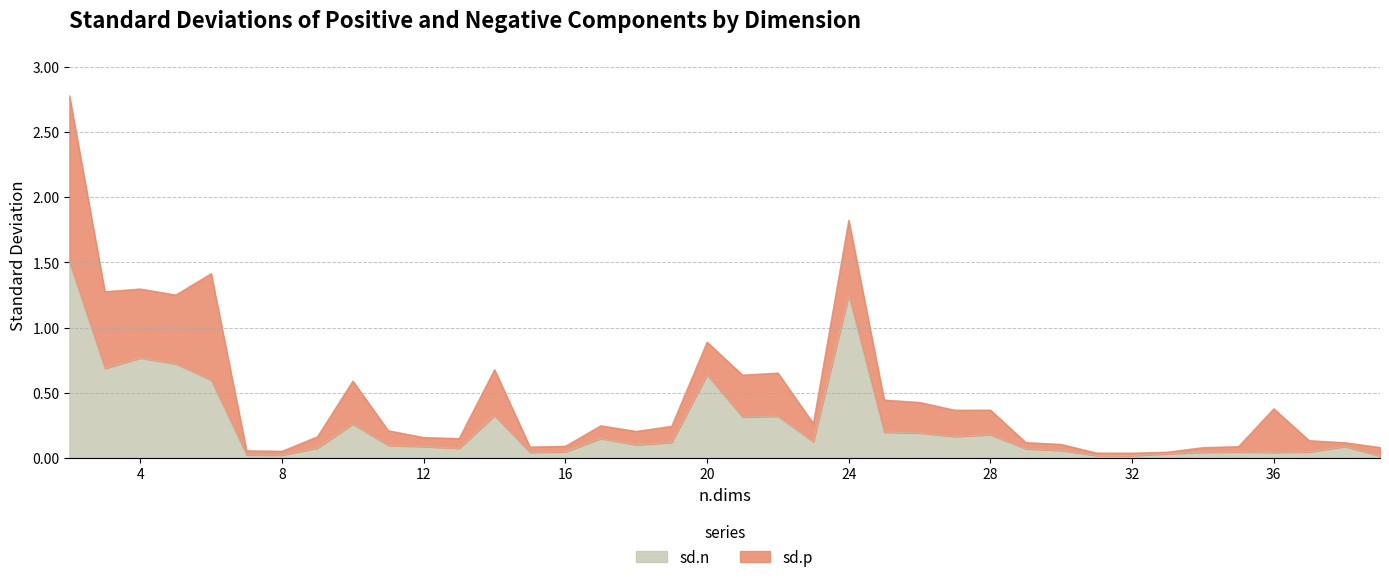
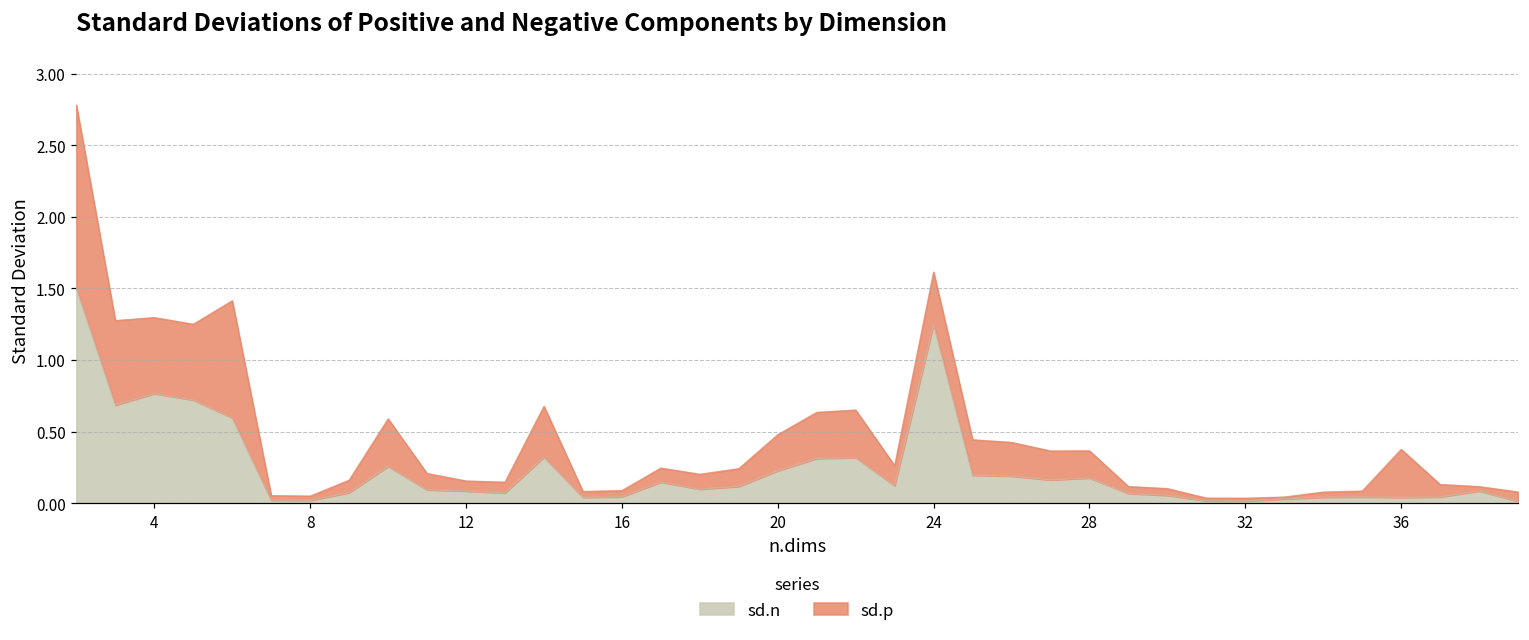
sd.n, 20: 0.64 -> 0.23
sd.p, 24: 0.58 -> 0.37
